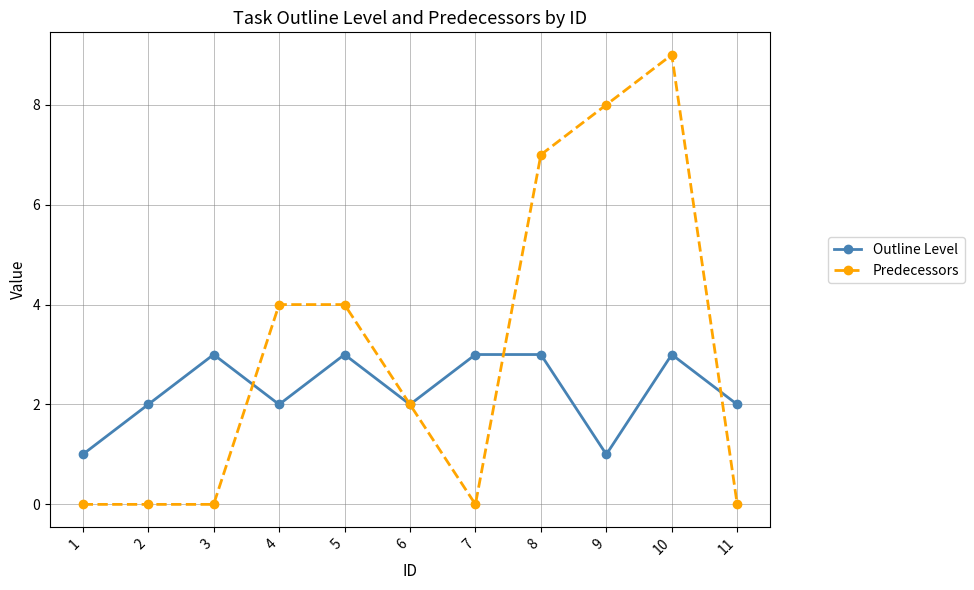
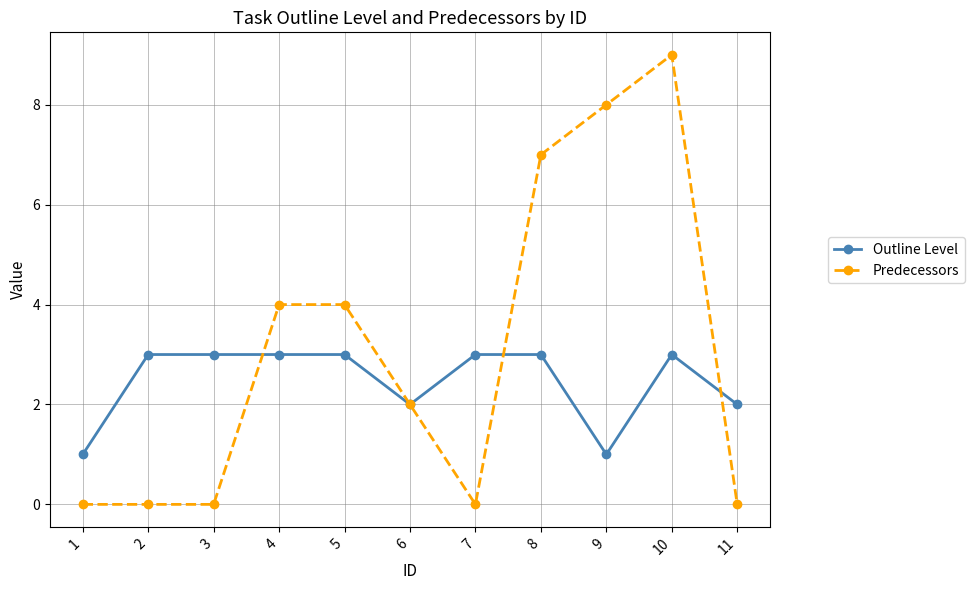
Outline Level, 2: 2 -> 3
Outline Level, 4: 2 -> 3
